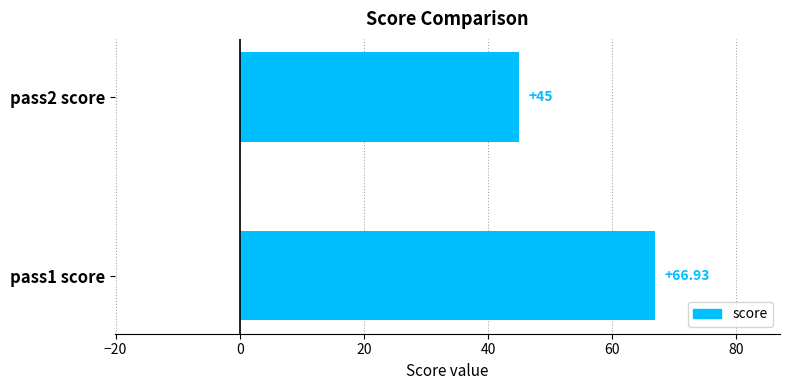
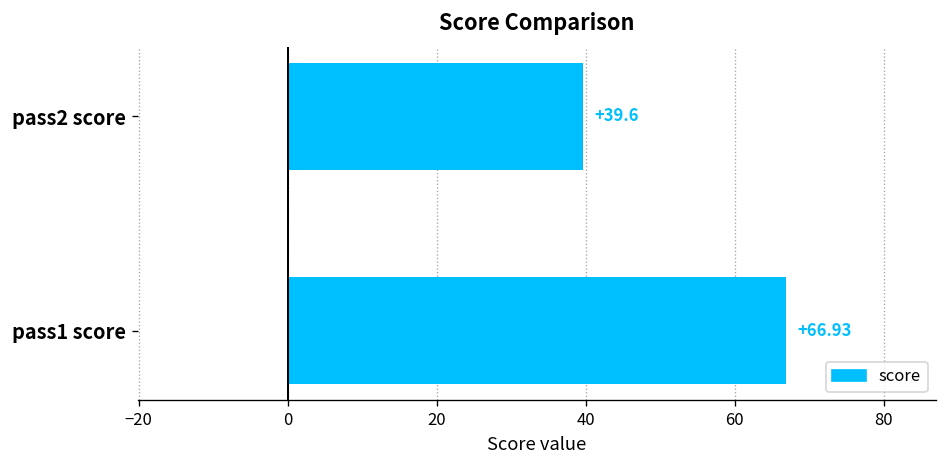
pass2 score: +45 -> +39.6
